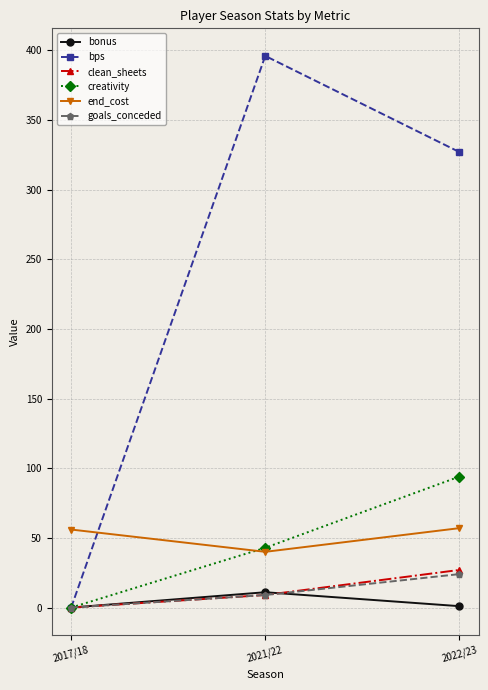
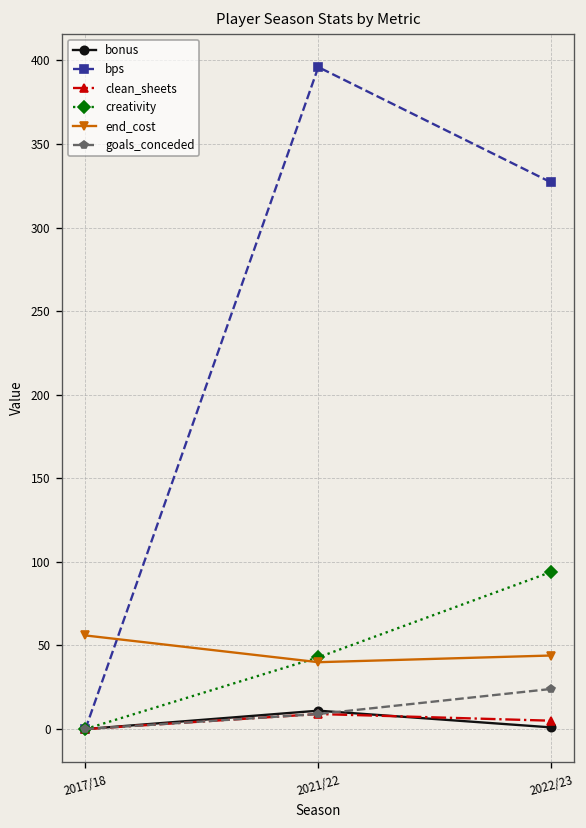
clean_sheets, 2022/23: 27 -> 5
end_cost, 2022/23: 57 -> 44
